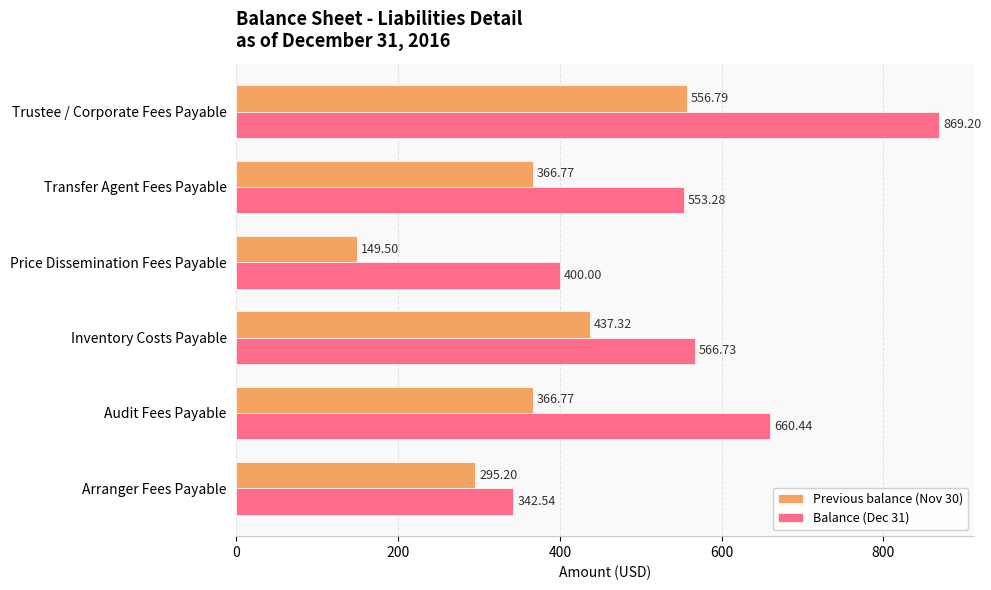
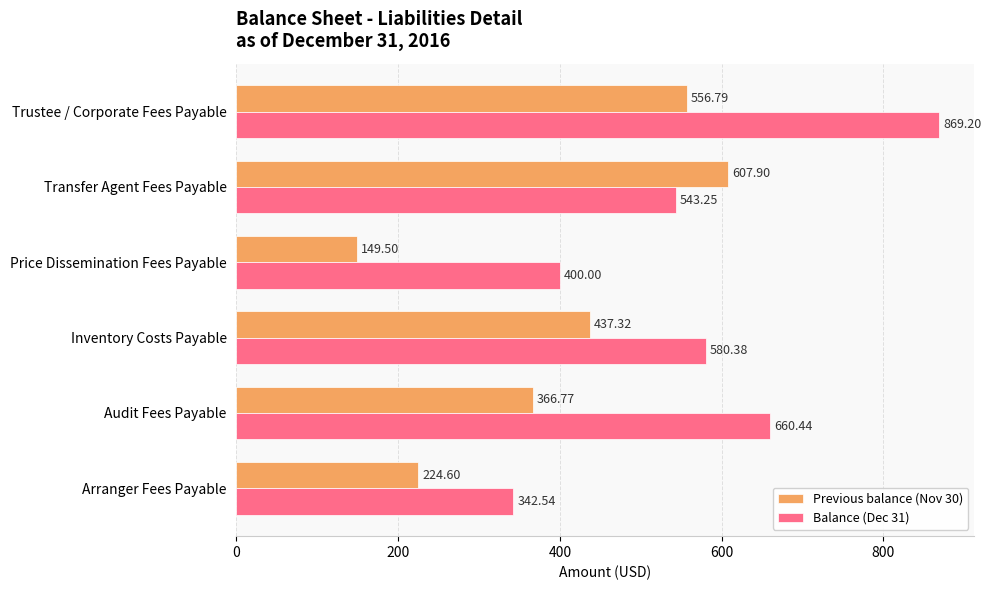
Previous balance (Nov 30), Transfer Agent Fees Payable: 366.77 -> 607.90
Balance (Dec 31), Transfer Agent Fees Payable: 553.28 -> 543.25
Balance (Dec 31), Inventory Costs Payable: 566.73 -> 580.38
Previous balance (Nov 30), Arranger Fees Payable: 295.20 -> 224.60
